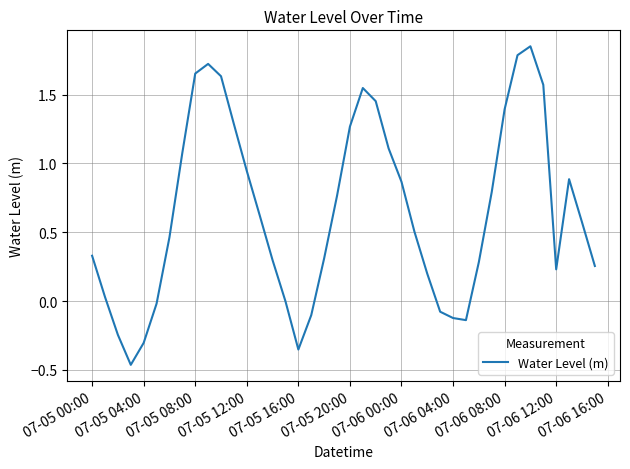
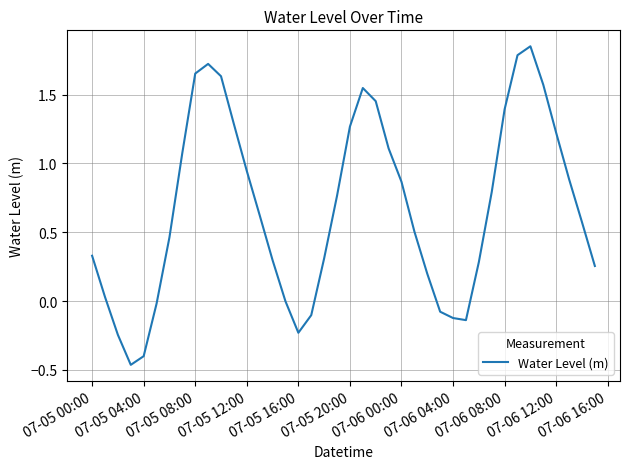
07-05 04:00: -0.30 -> -0.40
07-05 16:00: -0.35 -> -0.23
07-06 12:00: 0.23 -> 1.22
